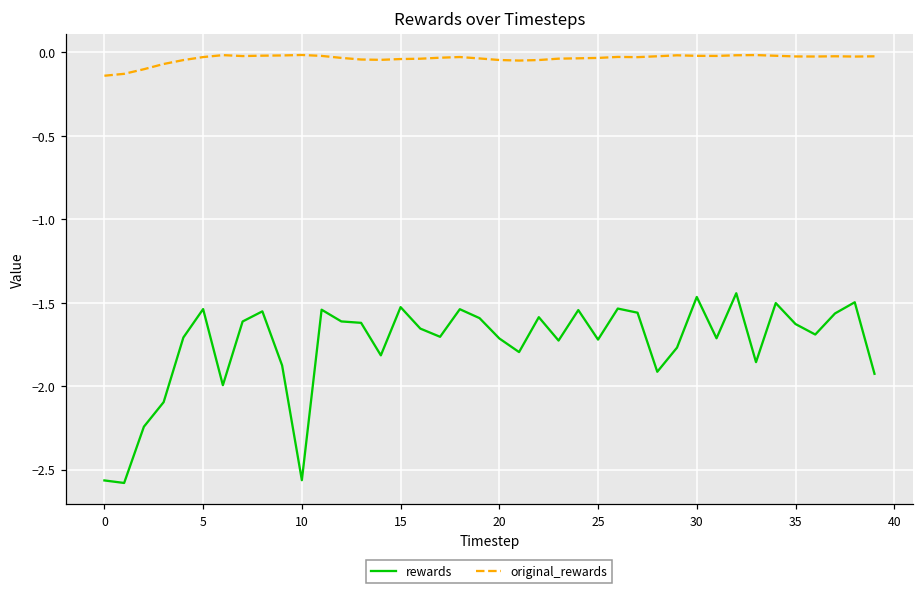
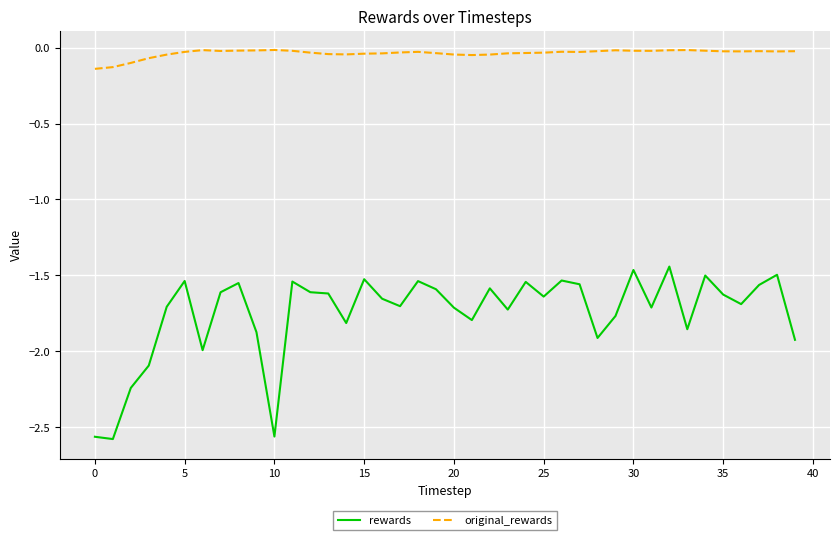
rewards, 25: -1.72 -> -1.64
